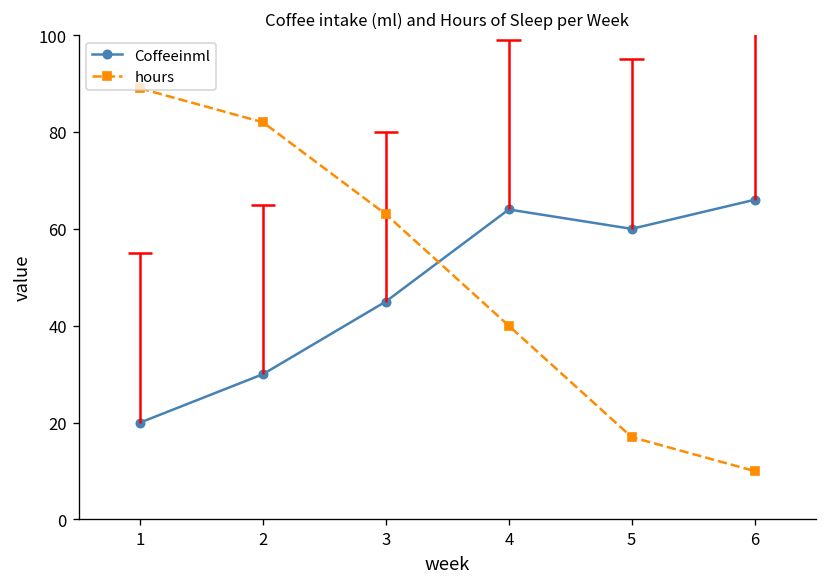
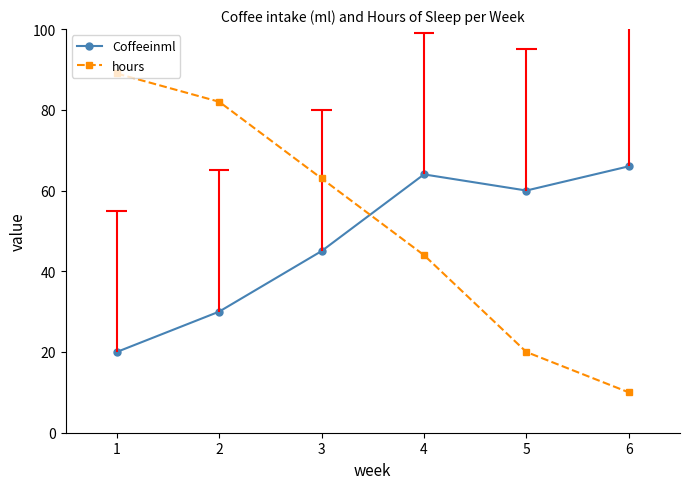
hours, 4: 40 -> 44
hours, 5: 17 -> 20
